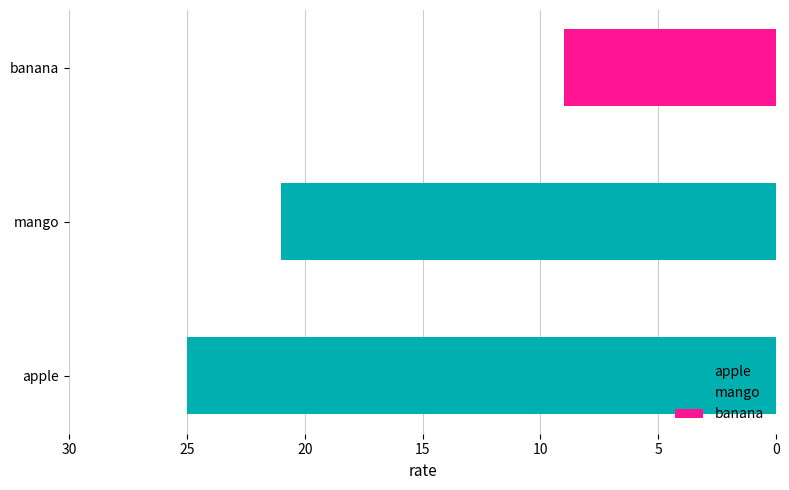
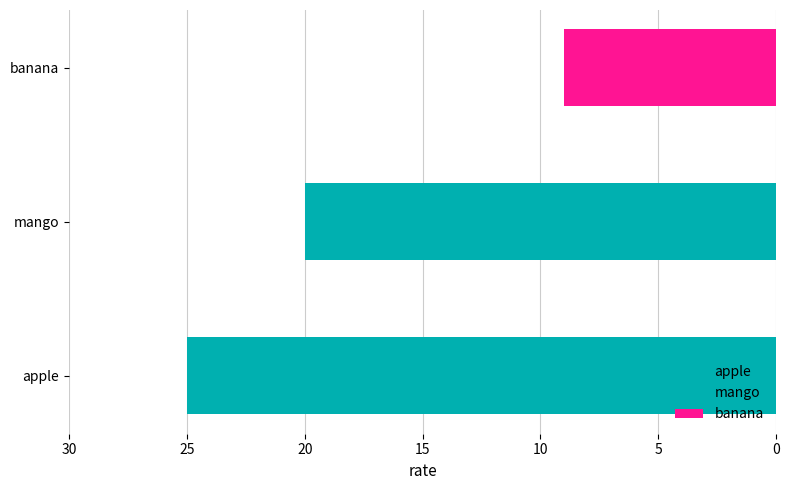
mango: 21 -> 20
